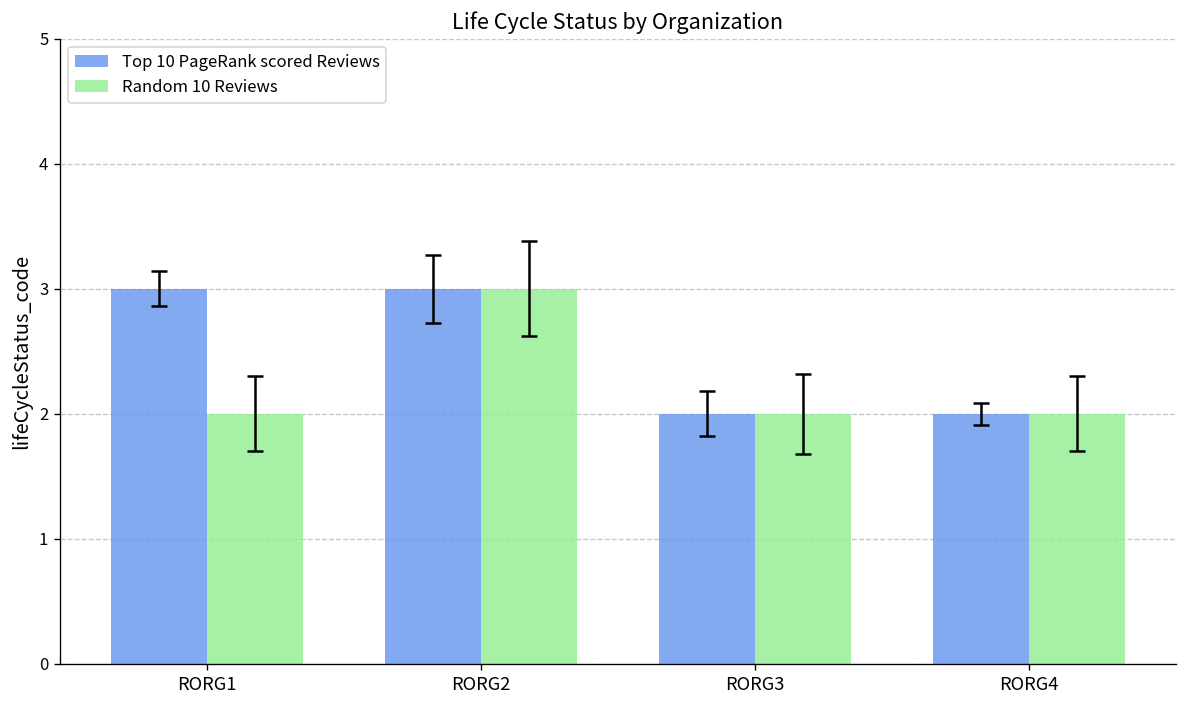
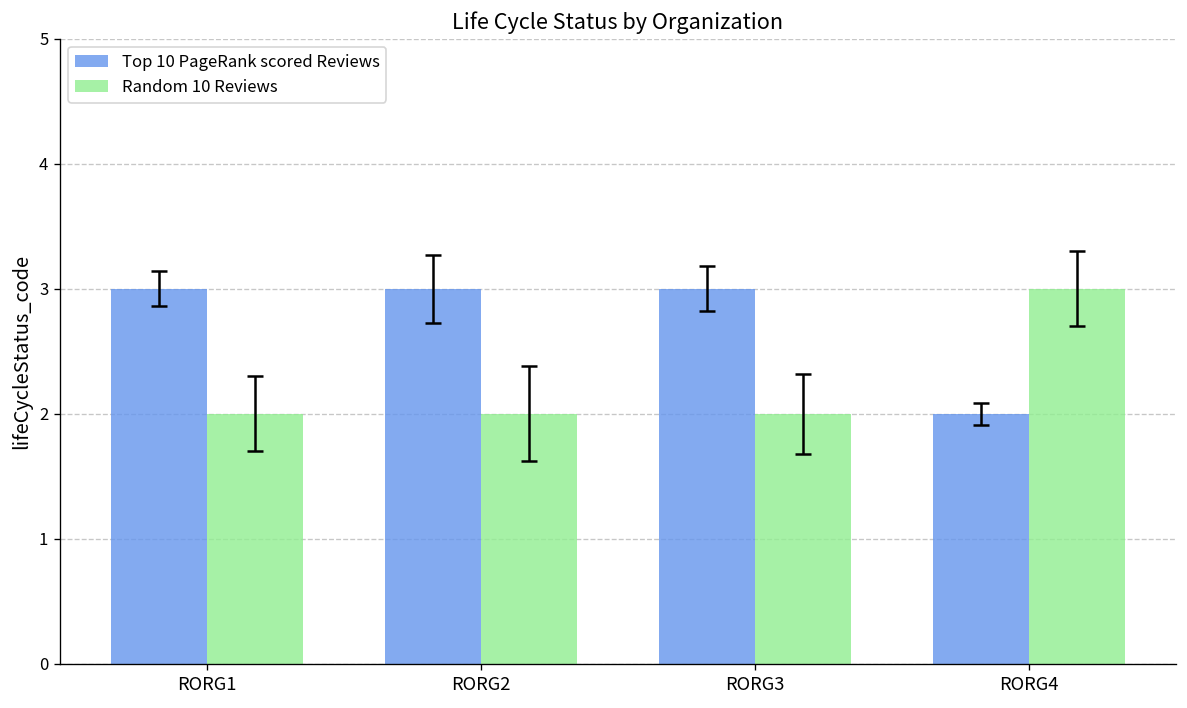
Random 10 Reviews, RORG2: 3 -> 2
Top 10 PageRank scored Reviews, RORG3: 2 -> 3
Random 10 Reviews, RORG4: 2 -> 3
